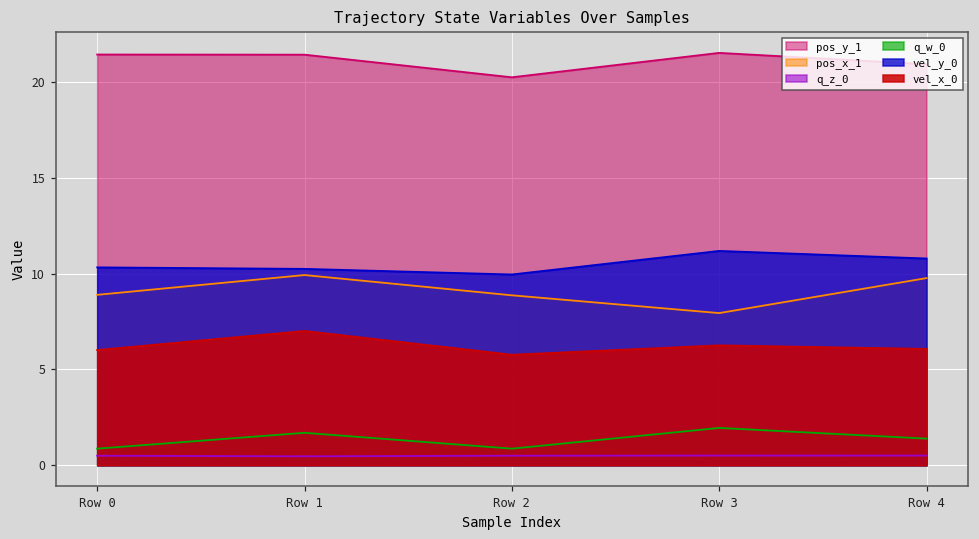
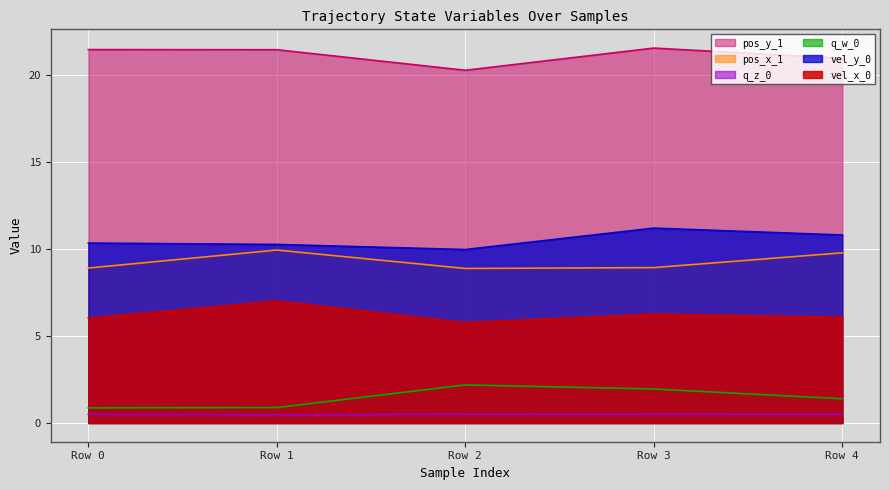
q_w_0, Row 1: 1.7 -> 0.9
q_w_0, Row 2: 0.9 -> 2.2
pos_x_1, Row 3: 7.9 -> 8.9
